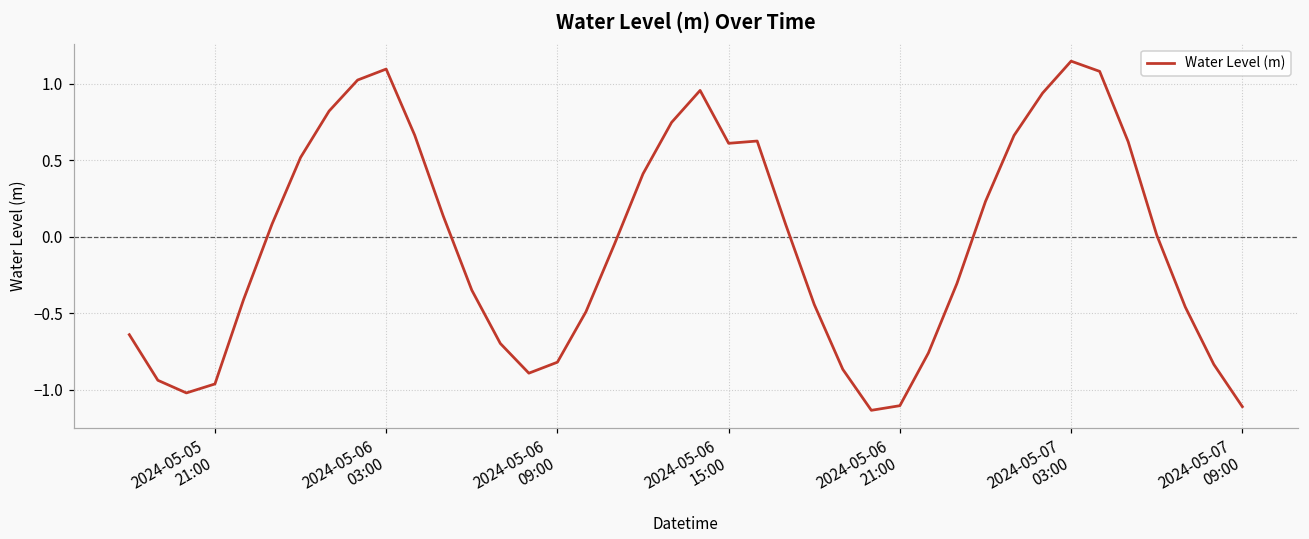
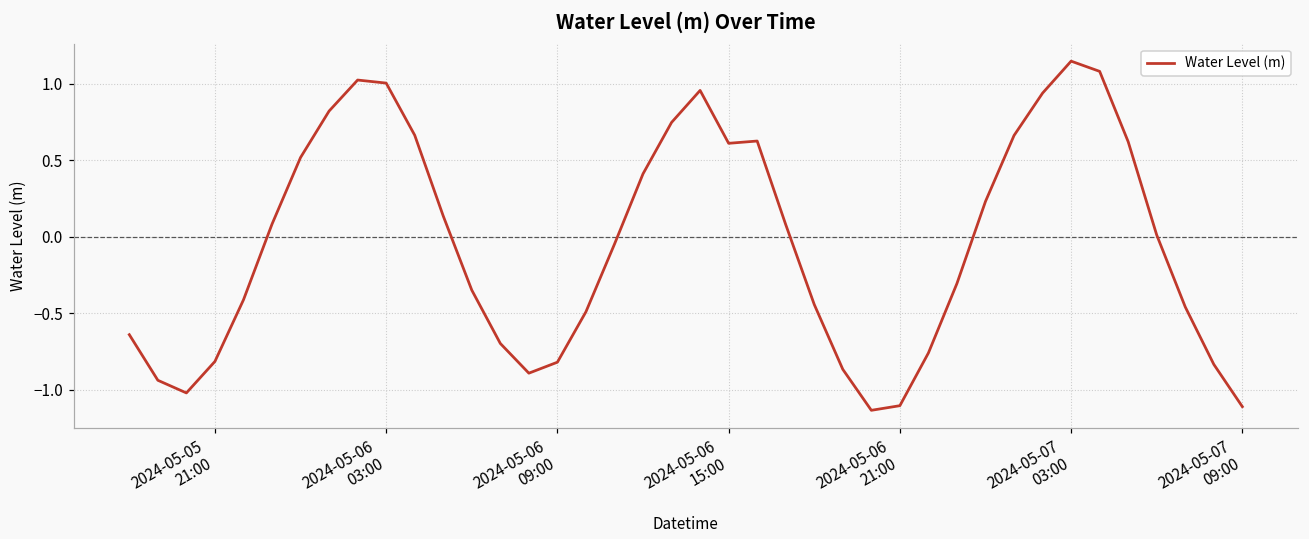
2024-05-05 21:00: -0.96 -> -0.81
2024-05-06 03:00: 1.09 -> 1.00
